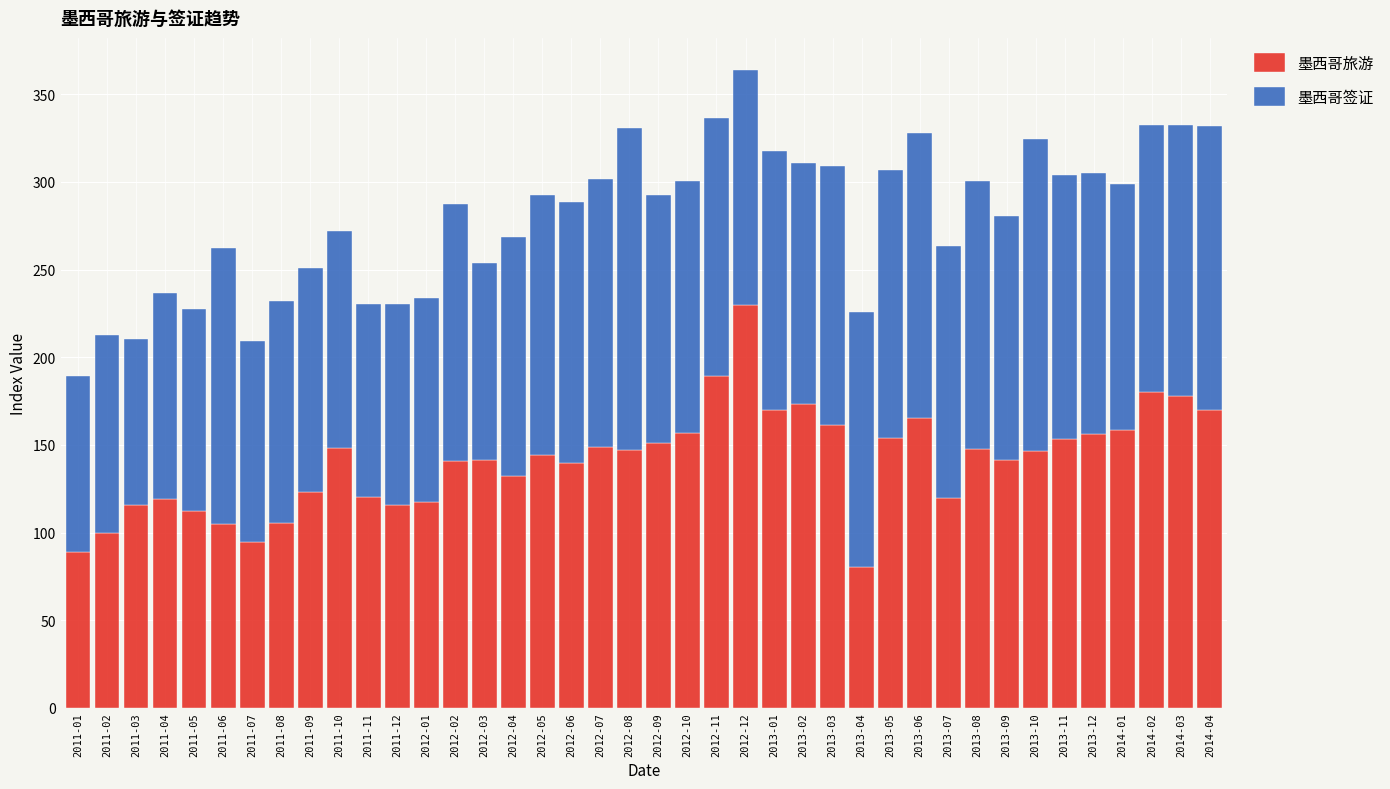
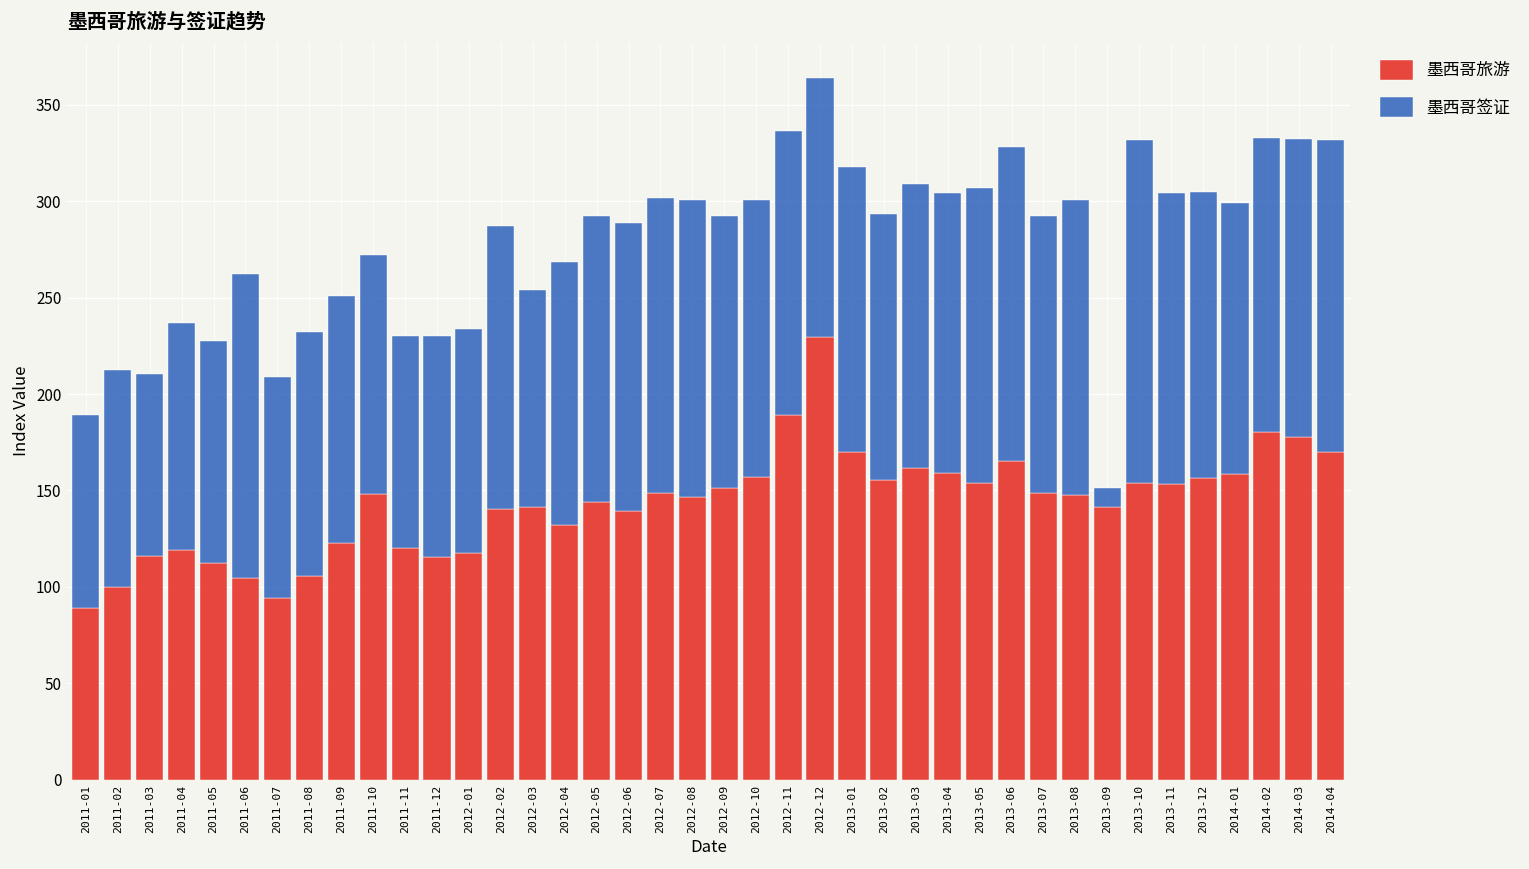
墨西哥签证, 2012-08: 184 -> 154
墨西哥旅游, 2013-02: 173 -> 156
墨西哥旅游, 2013-04: 80 -> 159
墨西哥旅游, 2013-07: 120 -> 149
墨西哥签证, 2013-09: 139 -> 10
墨西哥旅游, 2013-10: 146 -> 154
